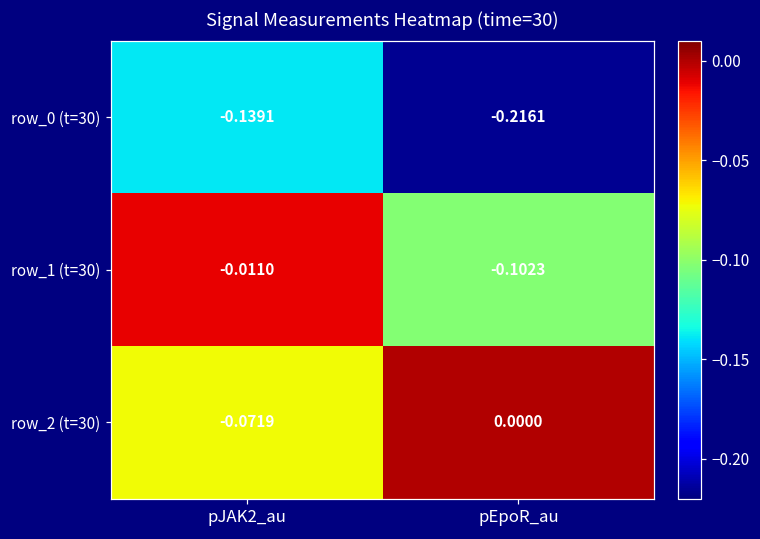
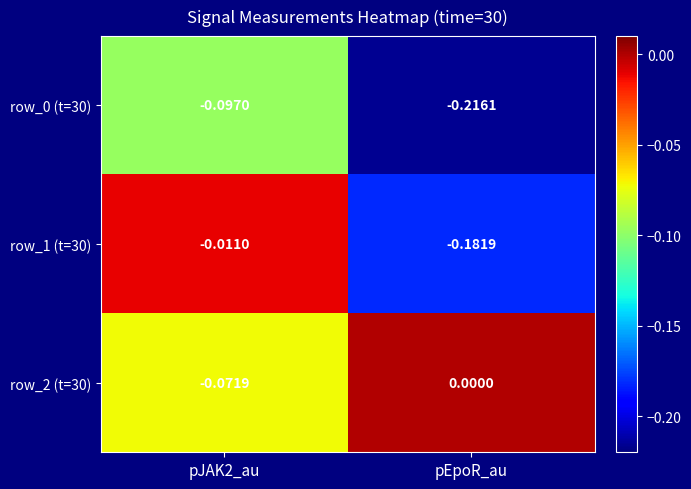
row_0 (t=30), pJAK2_au: -0.1391 -> -0.0970
row_1 (t=30), pEpoR_au: -0.1023 -> -0.1819
